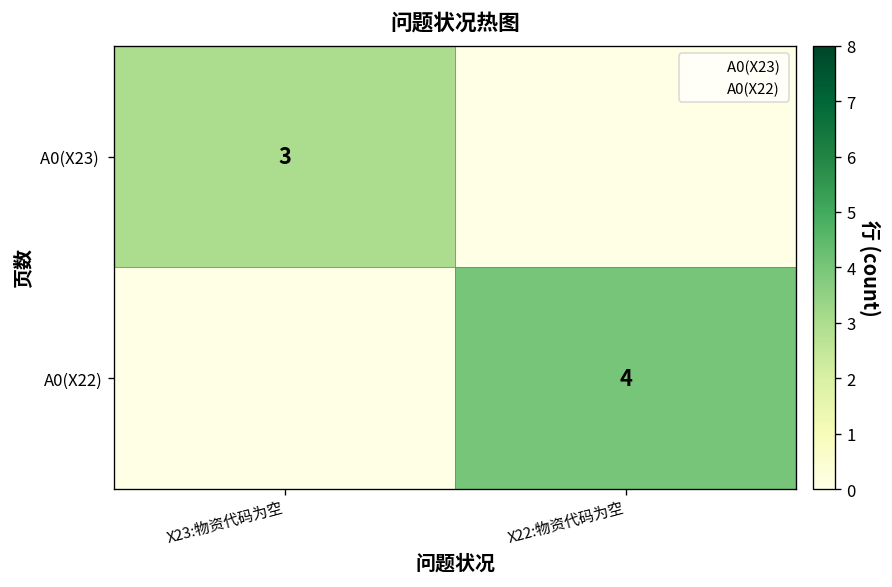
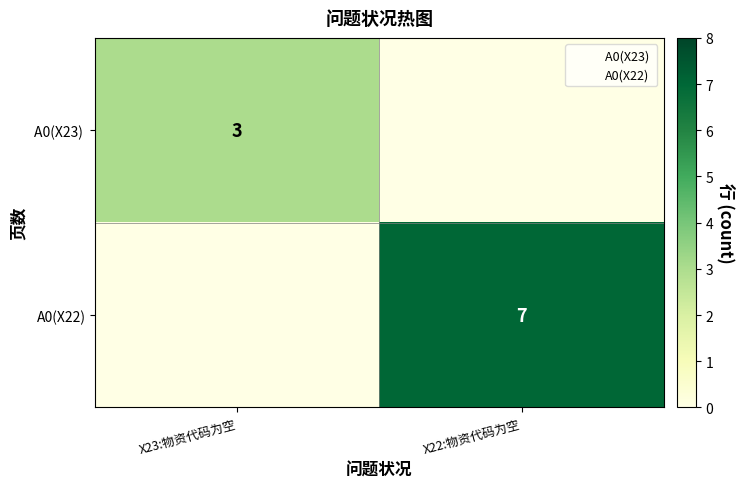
A0(X22), X22:物资代码为空: 4 -> 7
